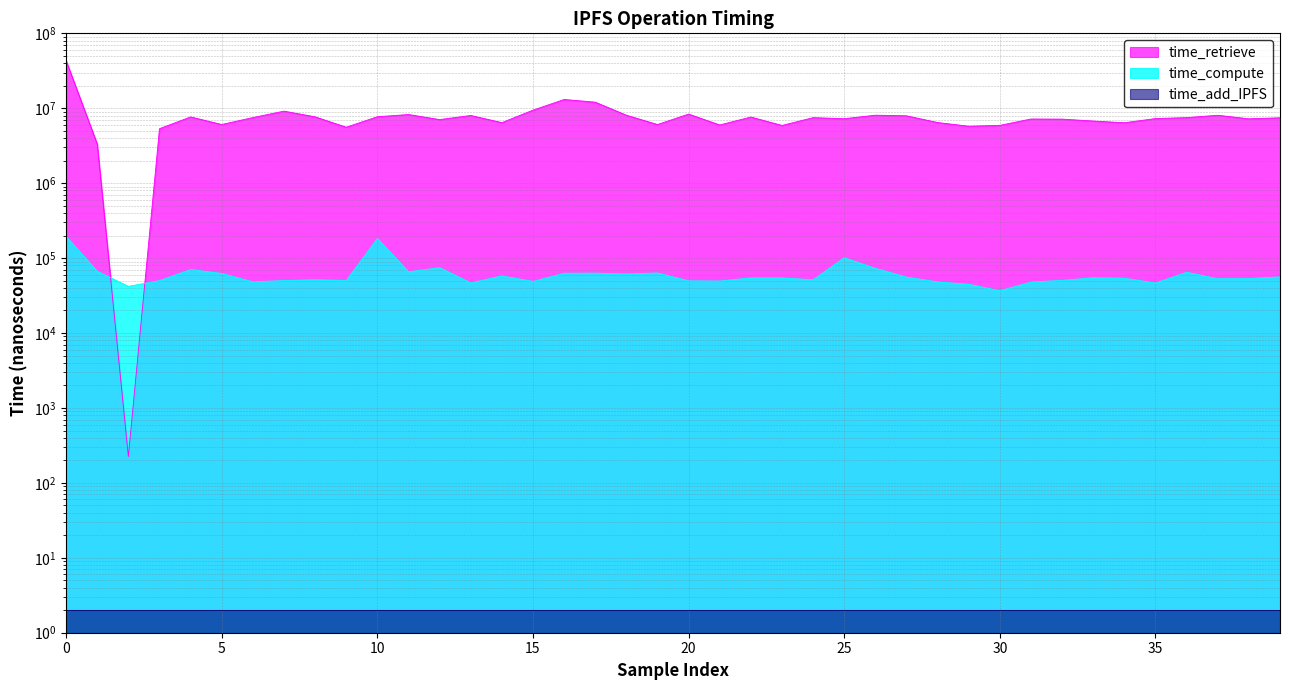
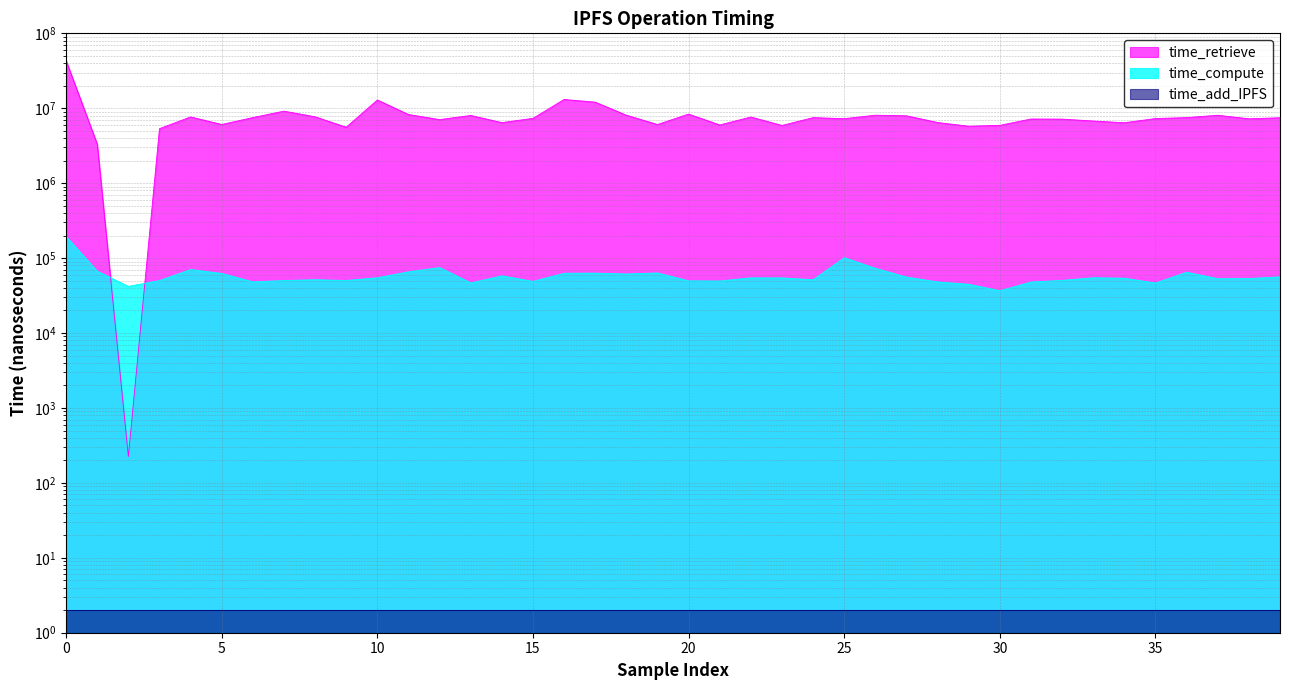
time_retrieve, 10: 8000000 -> 13000000
time_compute, 10: 180000 -> 50000
time_retrieve, 15: 9000000 -> 7000000
